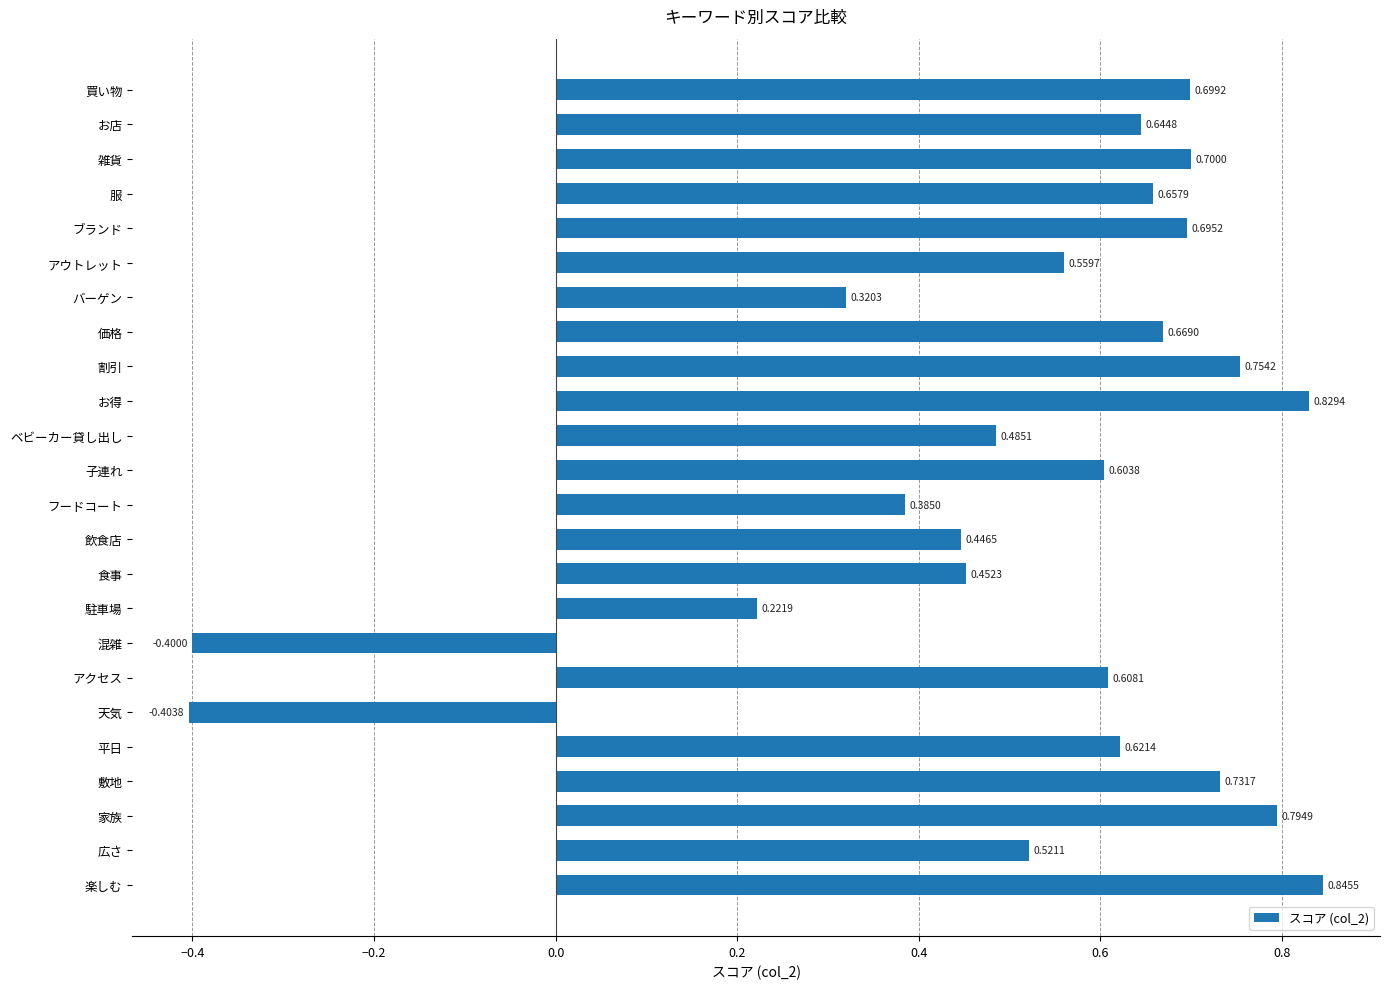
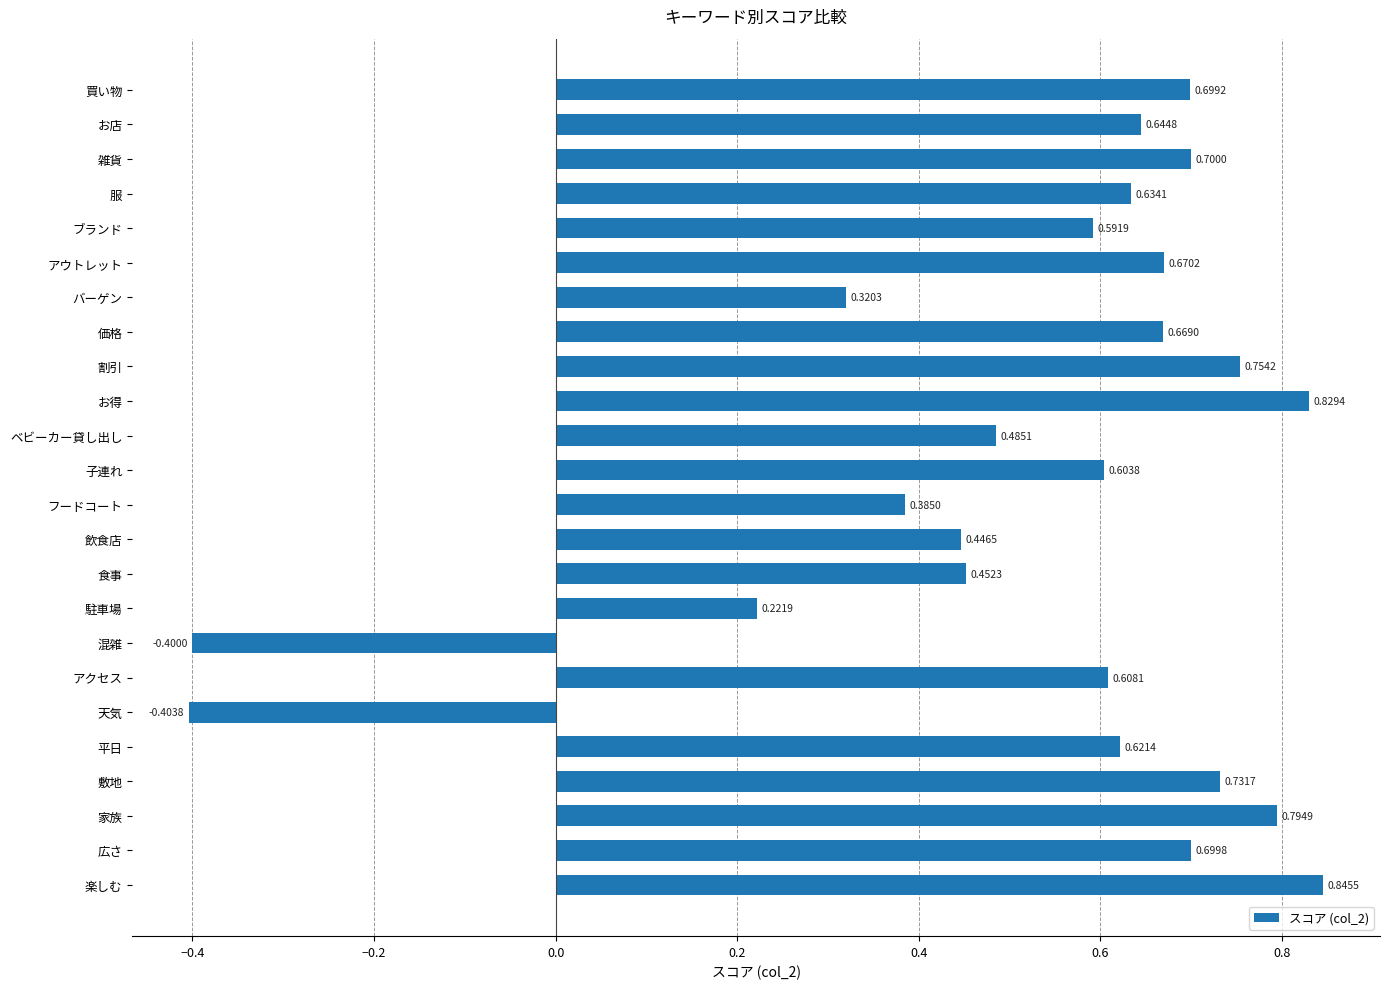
服: 0.6579 -> 0.6341
ブランド: 0.6952 -> 0.5919
アウトレット: 0.5597 -> 0.6702
広さ: 0.5211 -> 0.6998
